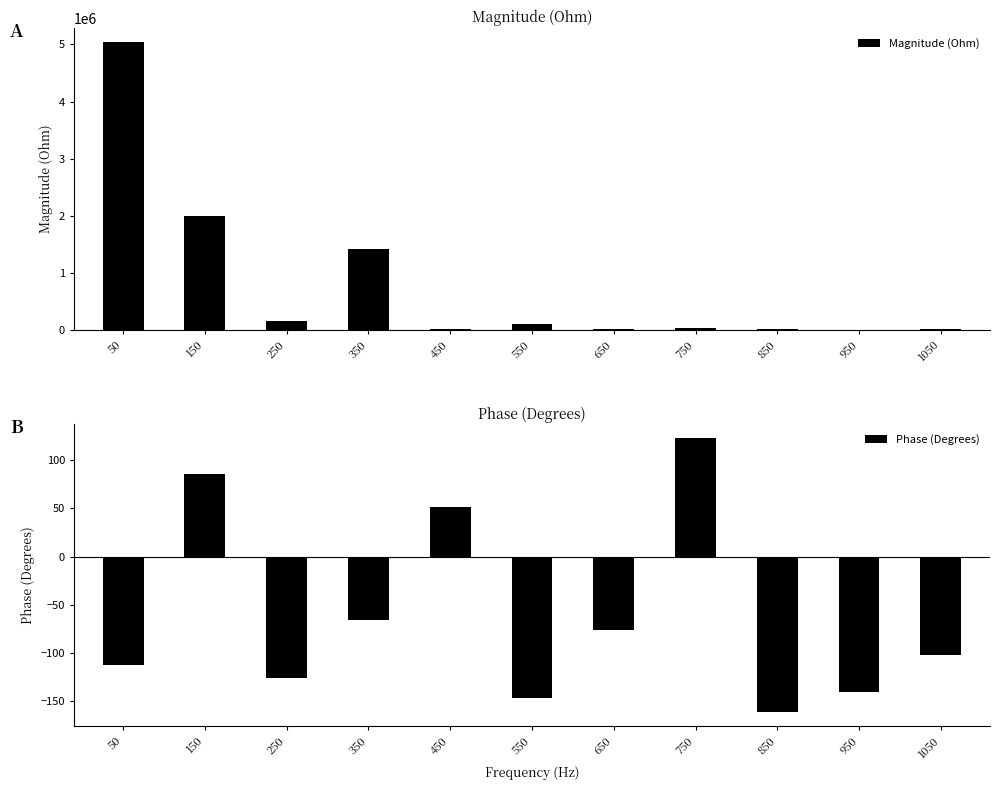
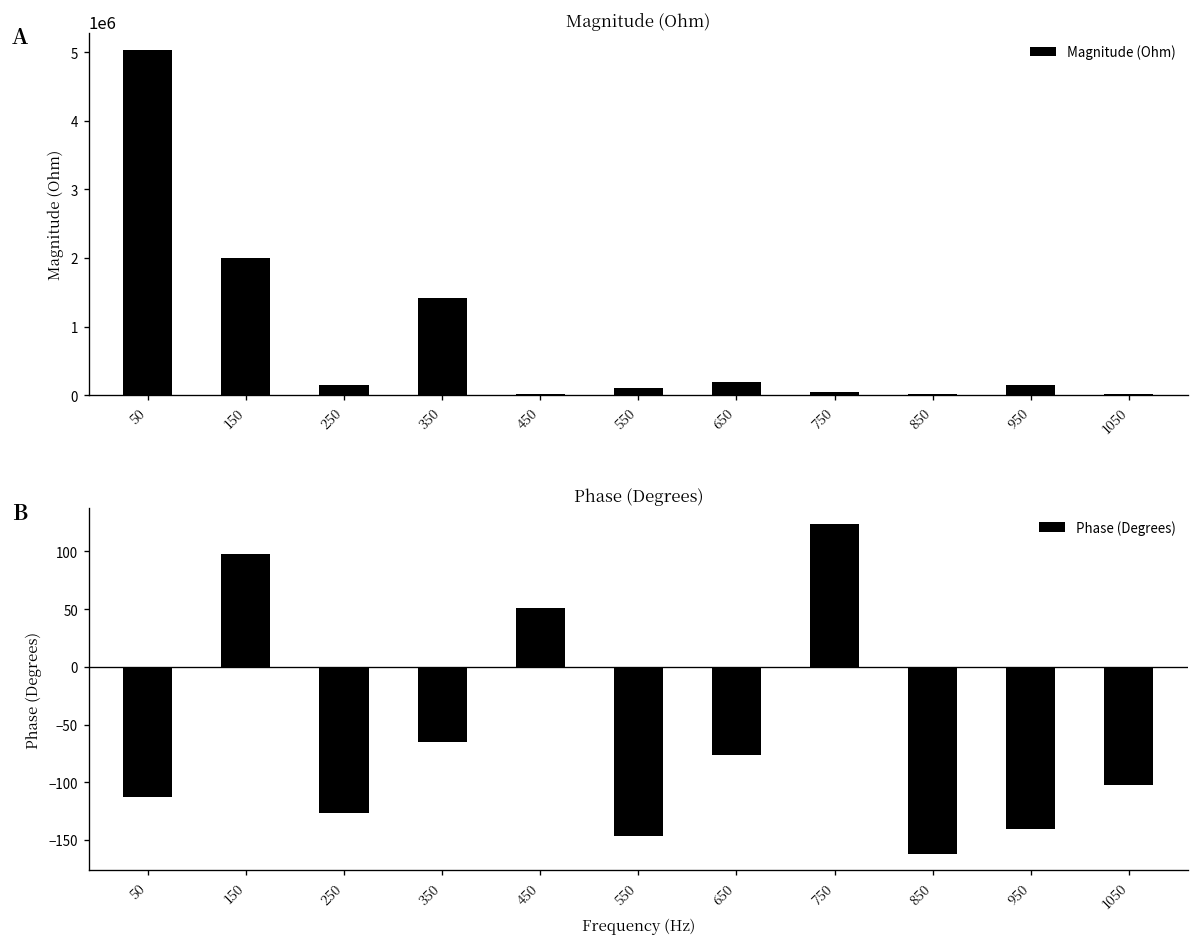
Magnitude (Ohm), 650: 0 -> 200000
Magnitude (Ohm), 950: 0 -> 100000
Phase (Degrees), 150: 90 -> 100
